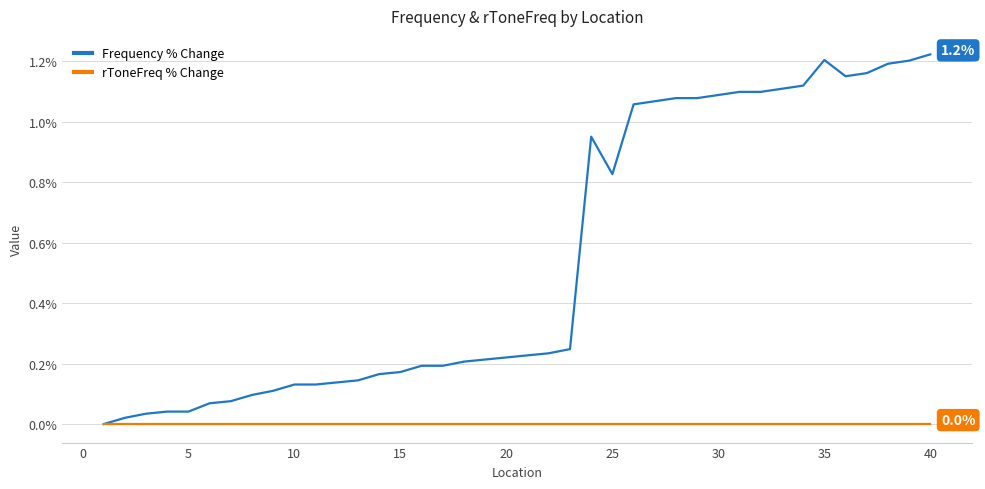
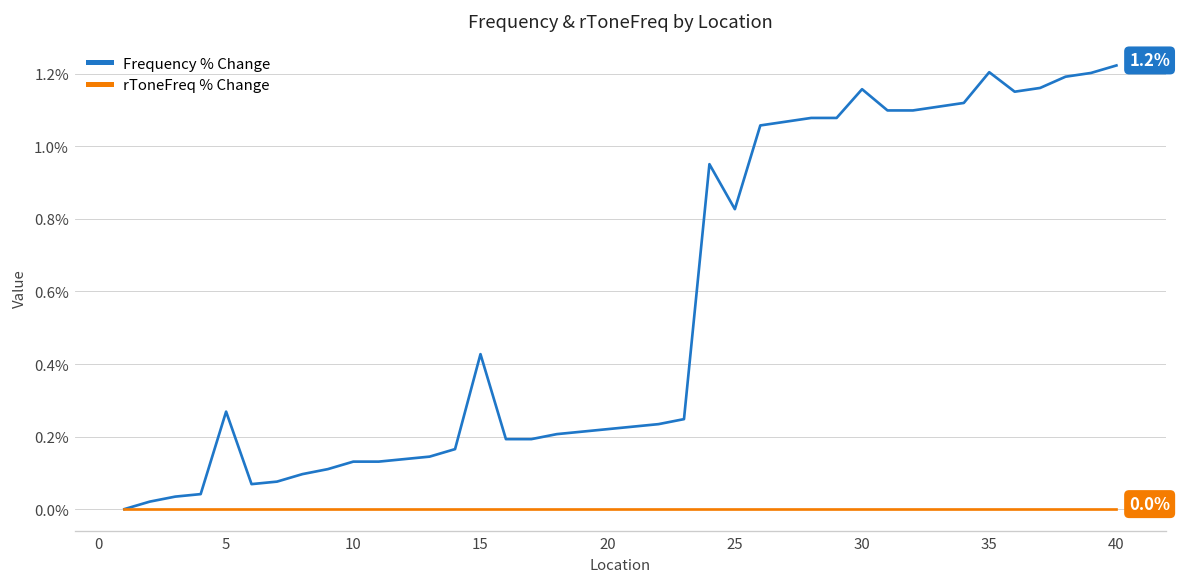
Frequency % Change, 5: 0.04% -> 0.27%
Frequency % Change, 15: 0.17% -> 0.43%
Frequency % Change, 30: 1.09% -> 1.16%
